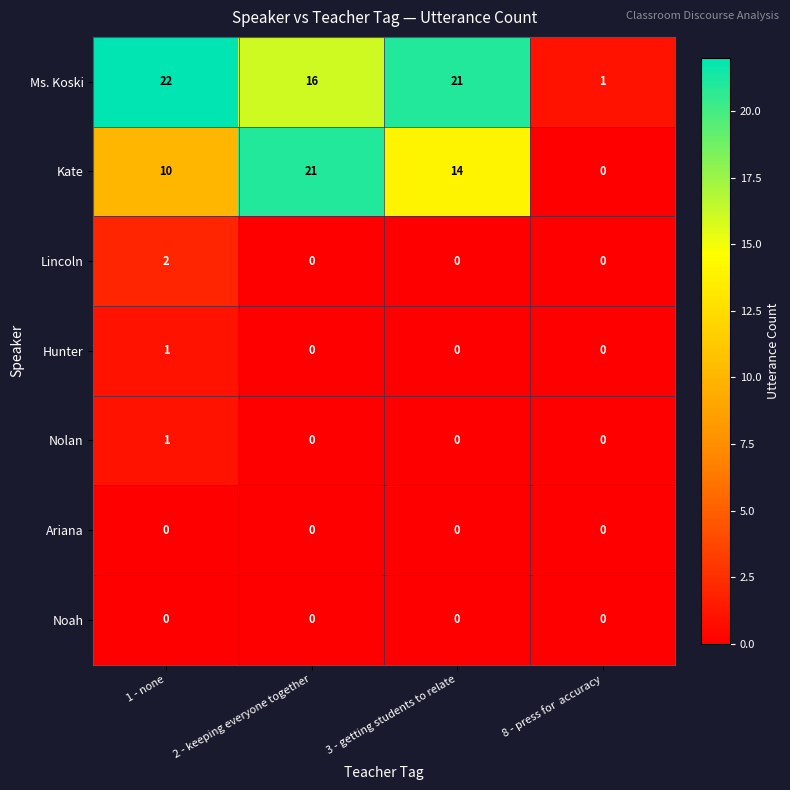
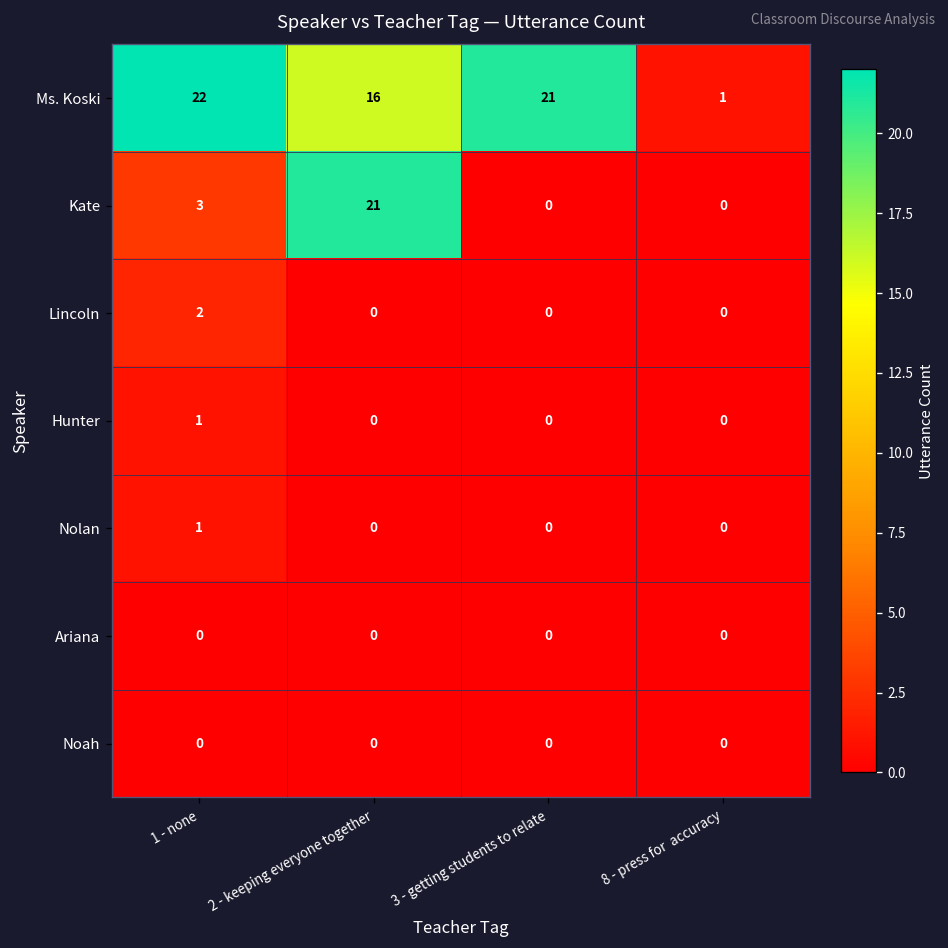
Kate, 1 - none: 10 -> 3
Kate, 3 - getting students to relate: 14 -> 0
